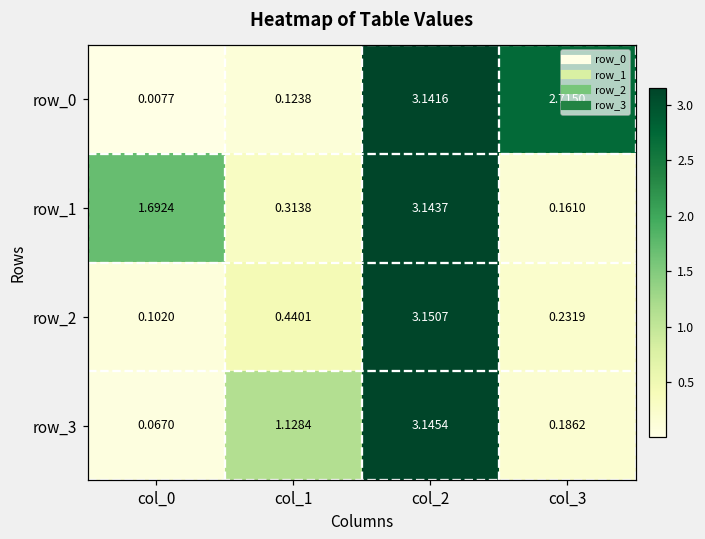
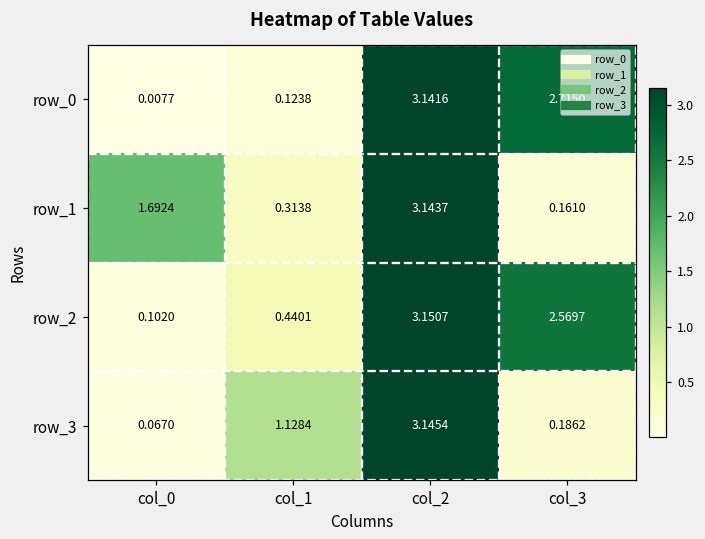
row_2, col_3: 0.2319 -> 2.5697
